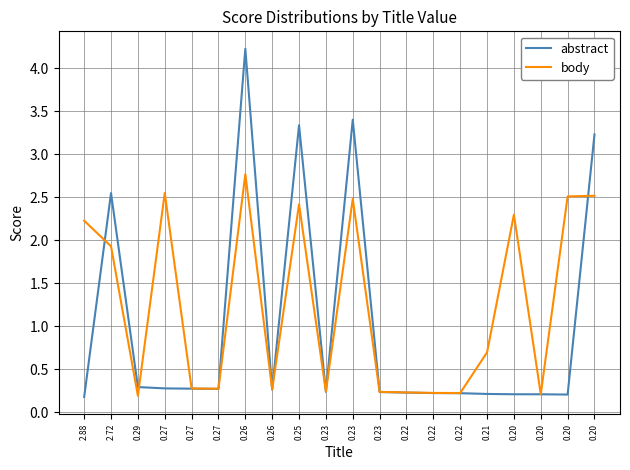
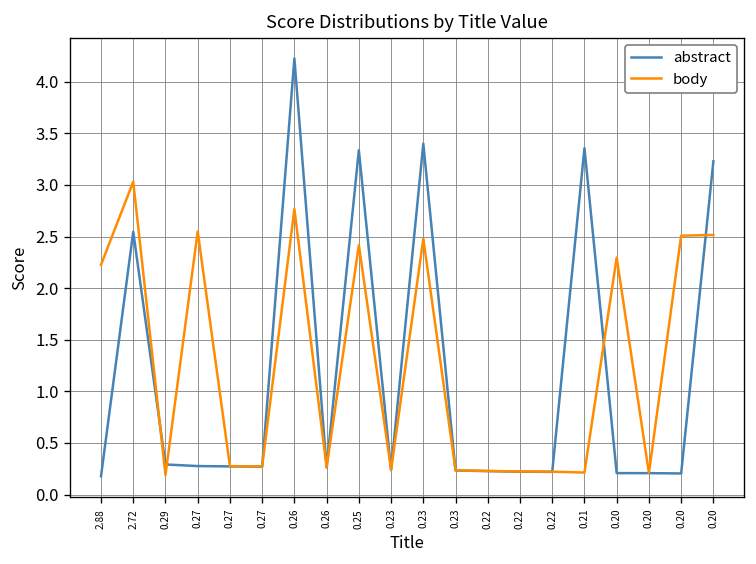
body, 2.72: 1.9 -> 3.0
abstract, 0.21: 0.2 -> 3.4
body, 0.21: 0.7 -> 0.2
